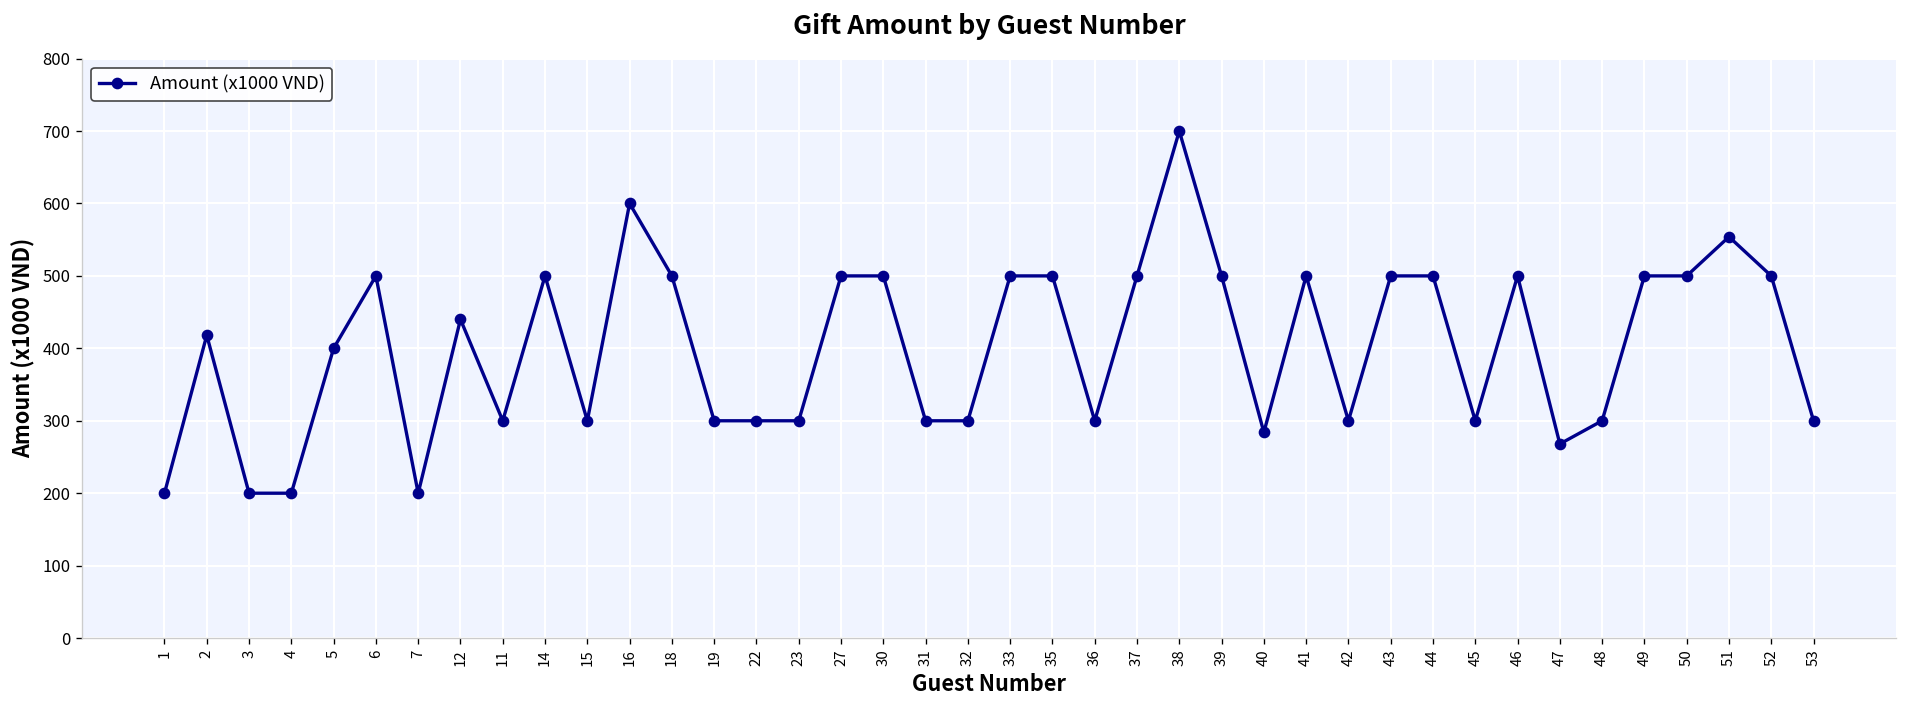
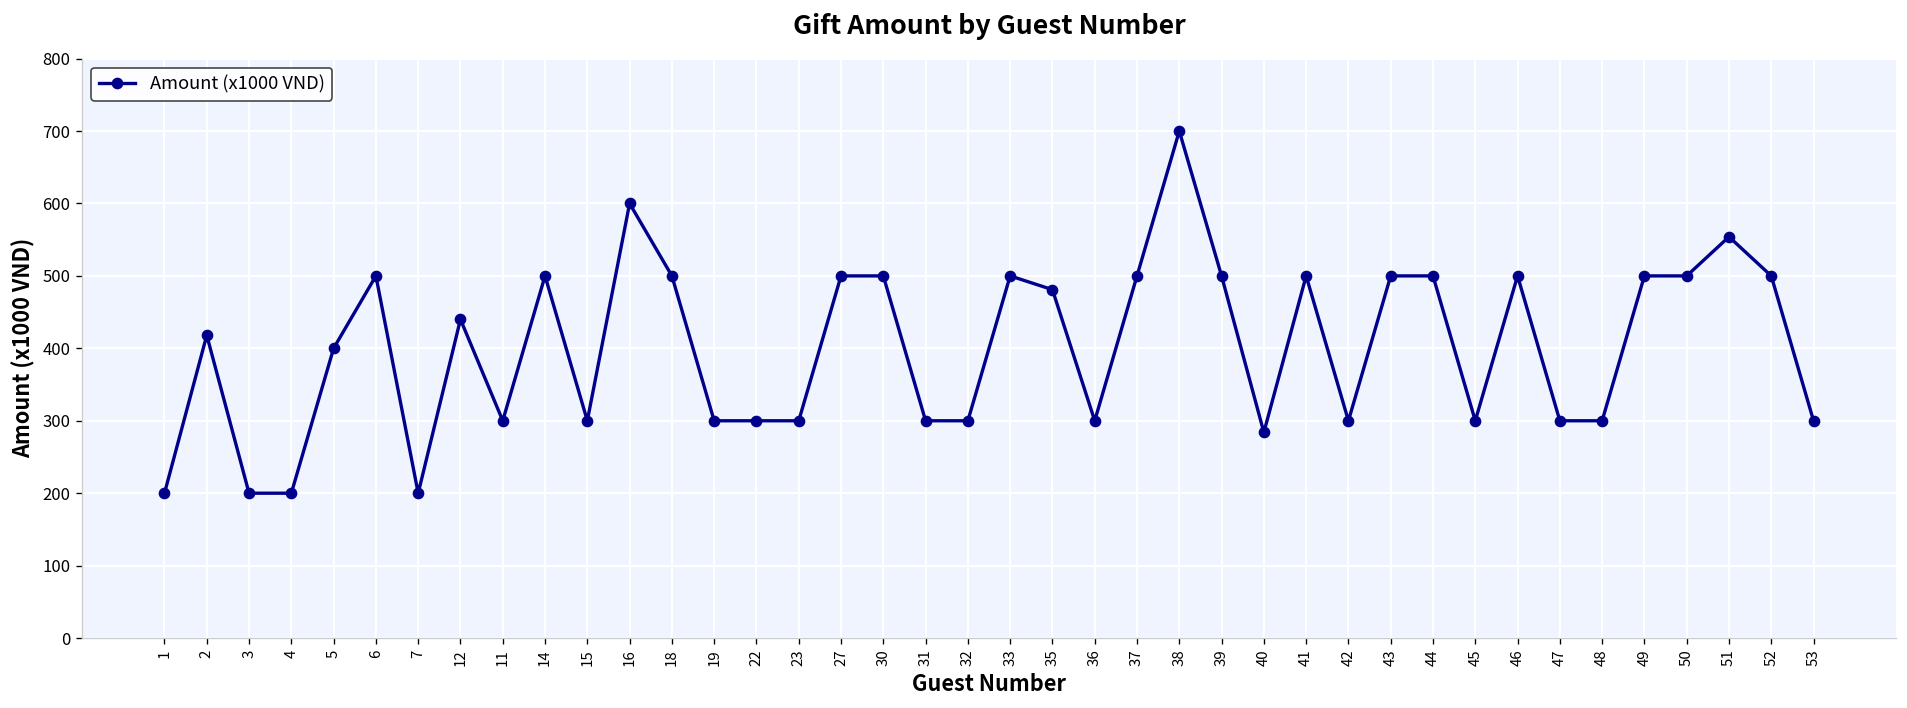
35: 500 -> 480
47: 270 -> 300
